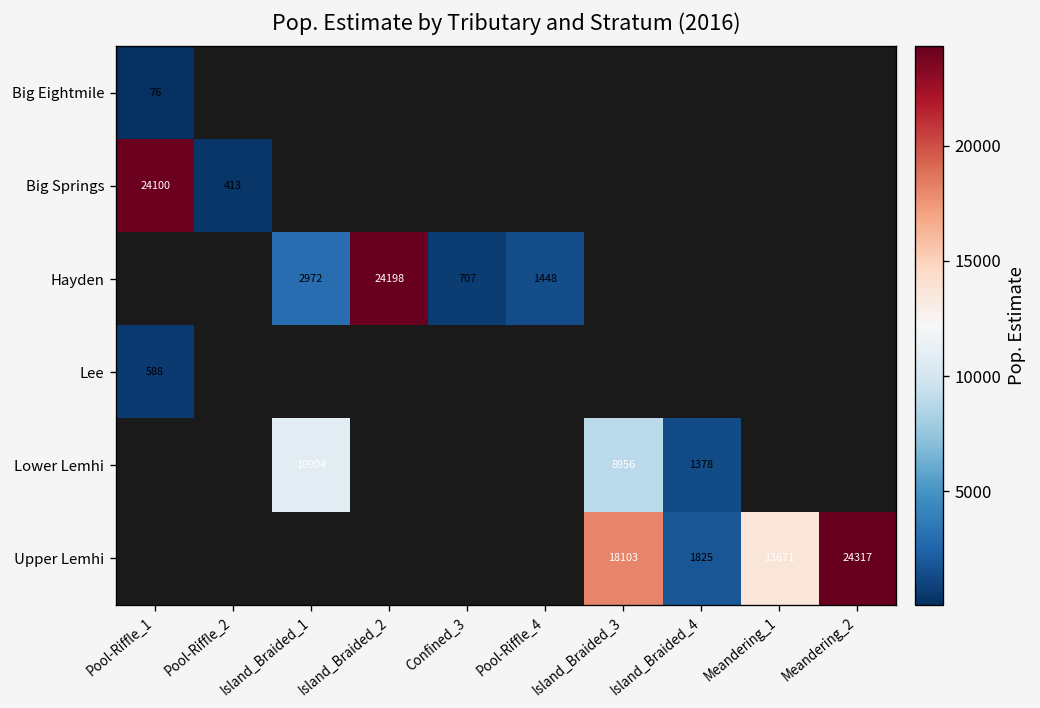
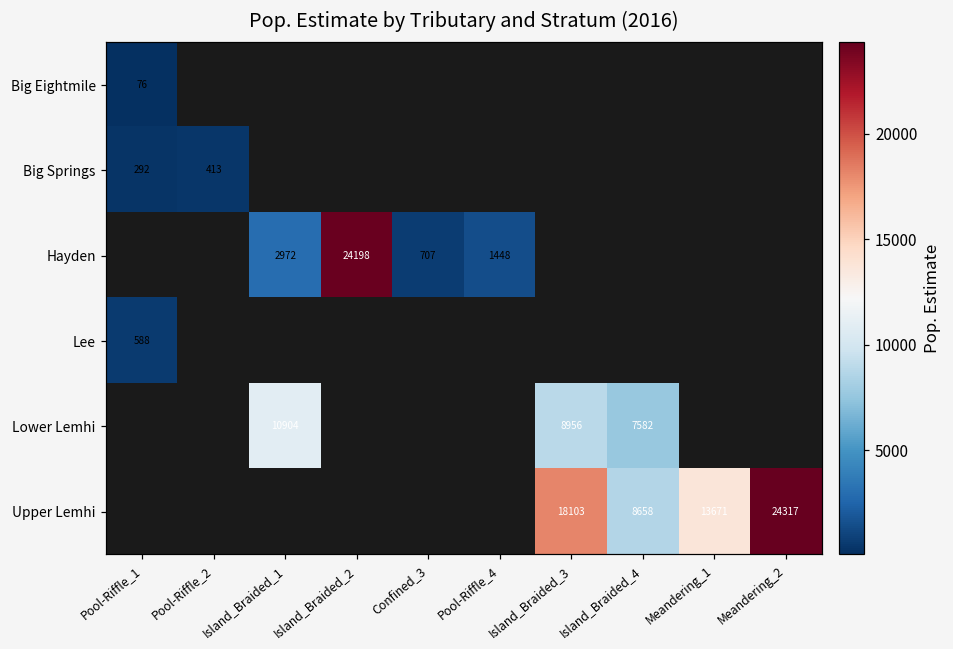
Big Springs, Pool-Riffle_1: 24100 -> 292
Lower Lemhi, Island_Braided_4: 1378 -> 7582
Upper Lemhi, Island_Braided_4: 1825 -> 8658
